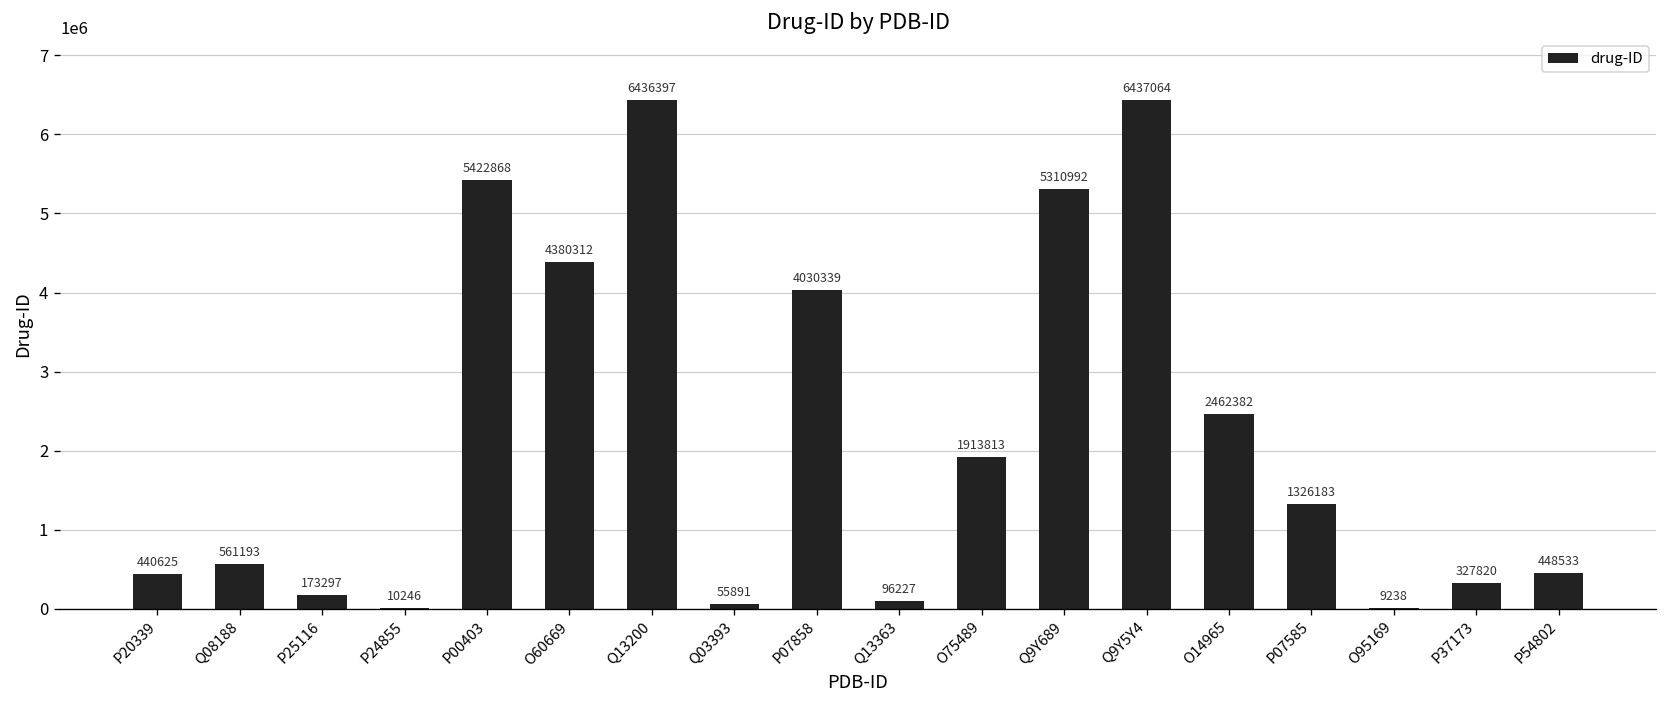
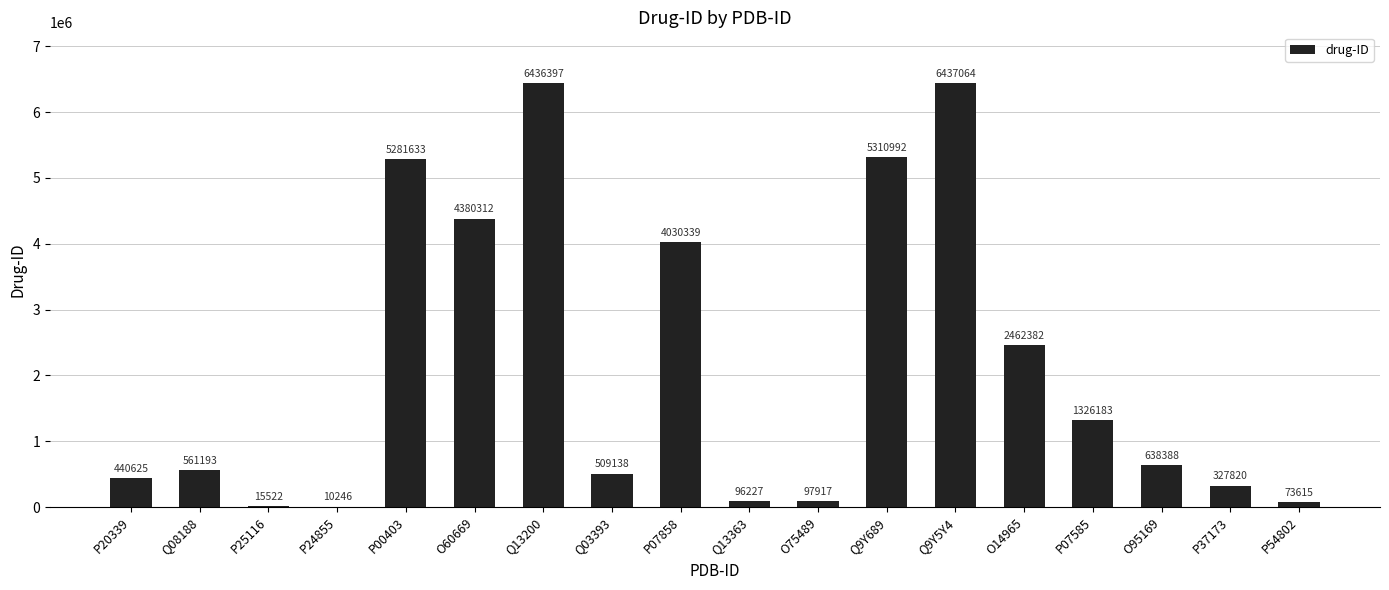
P25116: 173297 -> 15522
P00403: 5422868 -> 5281633
Q03393: 55891 -> 509138
O75489: 1913813 -> 97917
O95169: 9238 -> 638388
P54802: 448533 -> 73615
